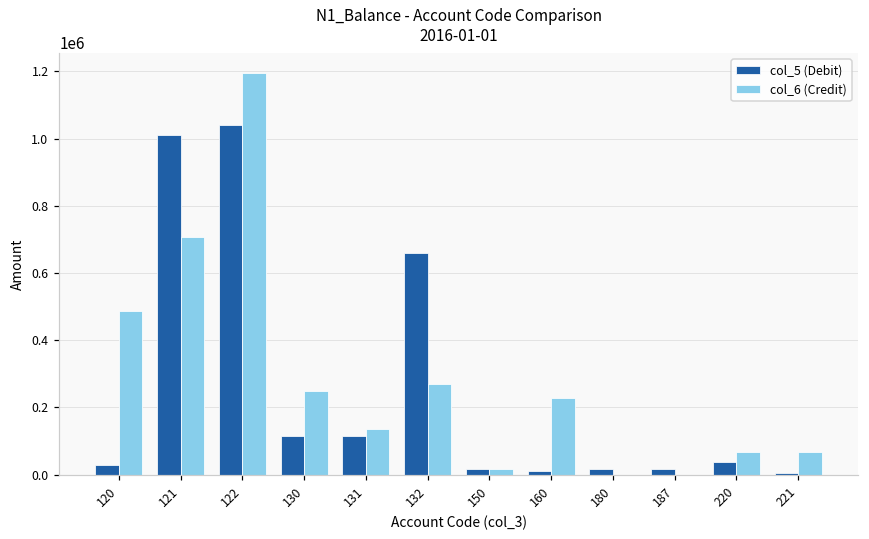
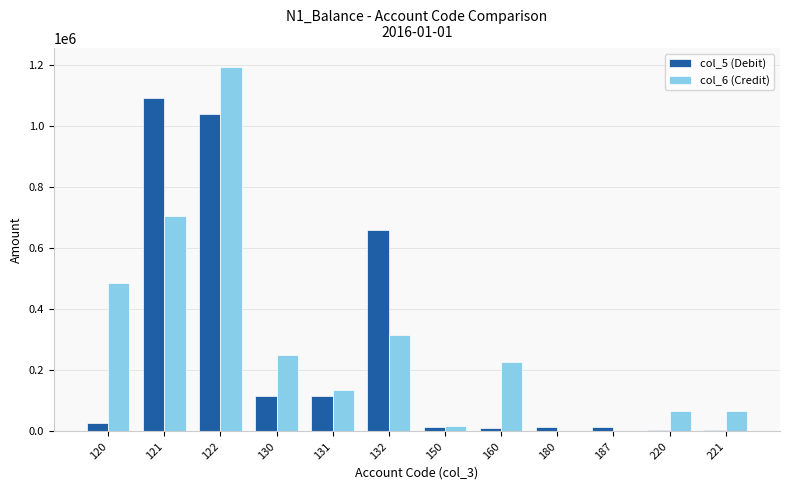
col_5 (Debit), 121: 1010000 -> 1090000
col_6 (Credit), 132: 270000 -> 320000
col_5 (Debit), 220: 40000 -> 0
